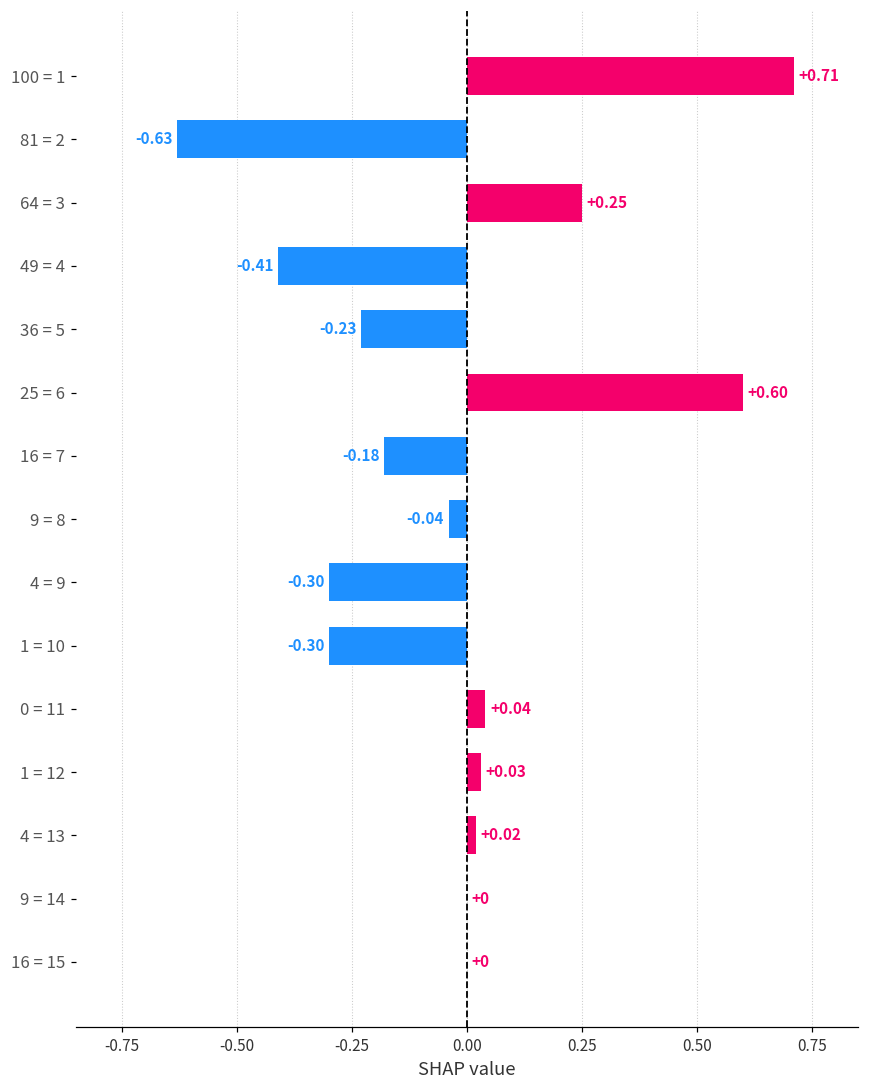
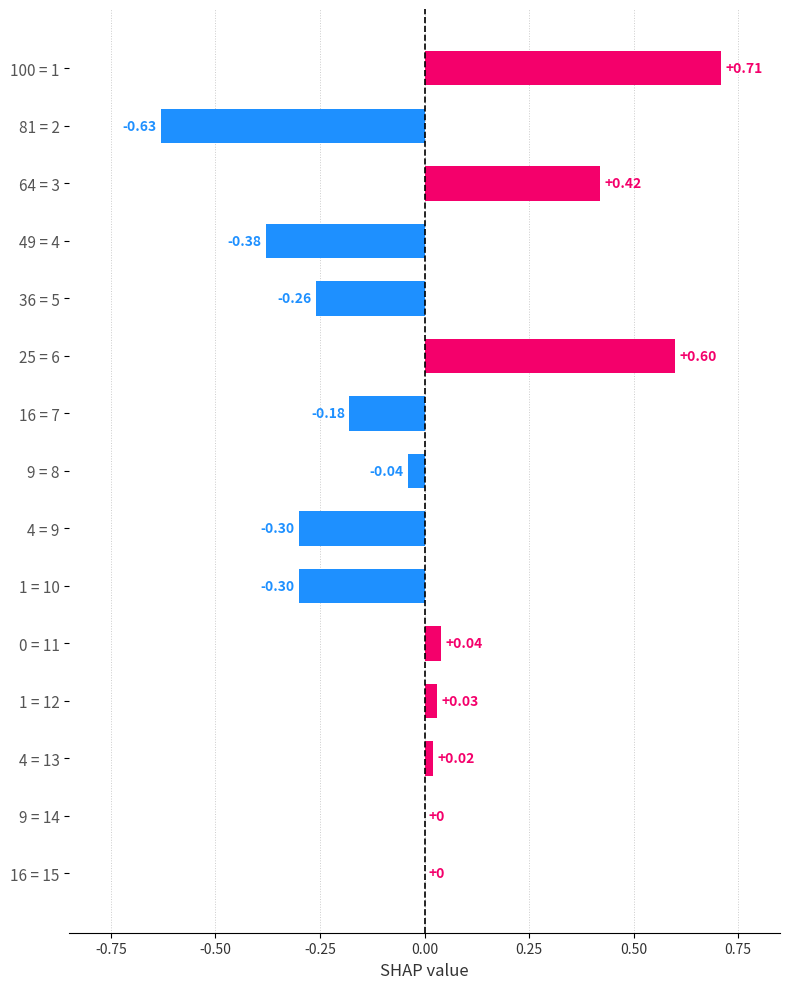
64 = 3: +0.25 -> +0.42
49 = 4: -0.41 -> -0.38
36 = 5: -0.23 -> -0.26
